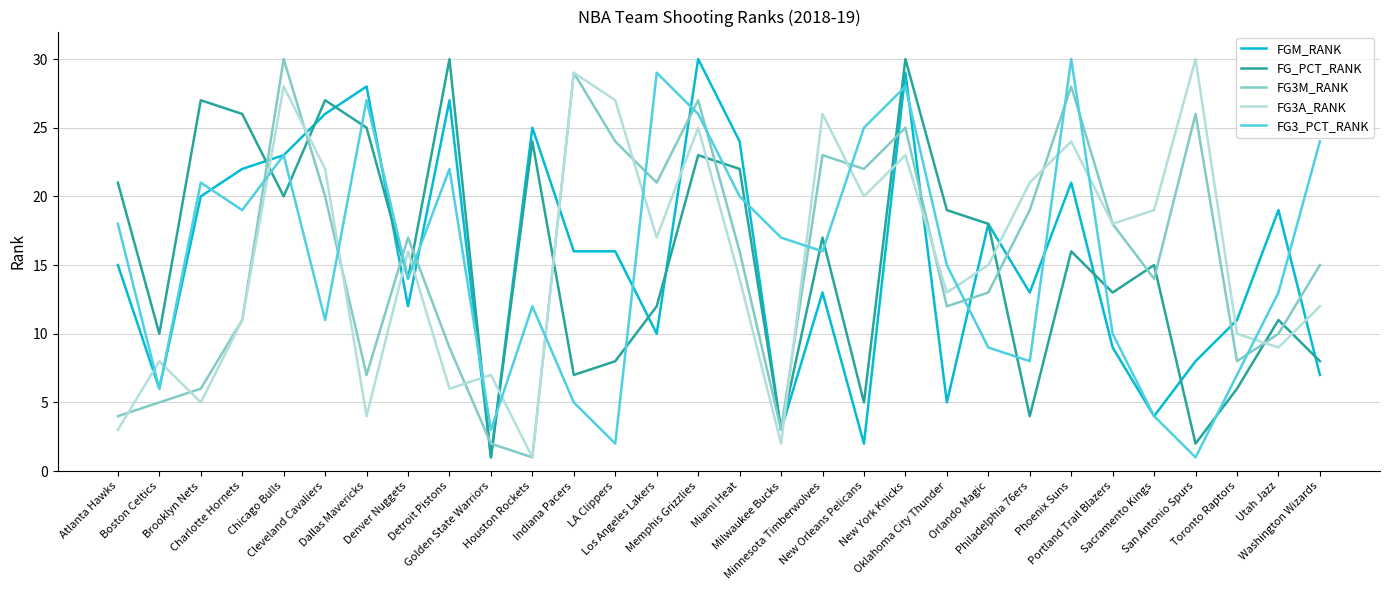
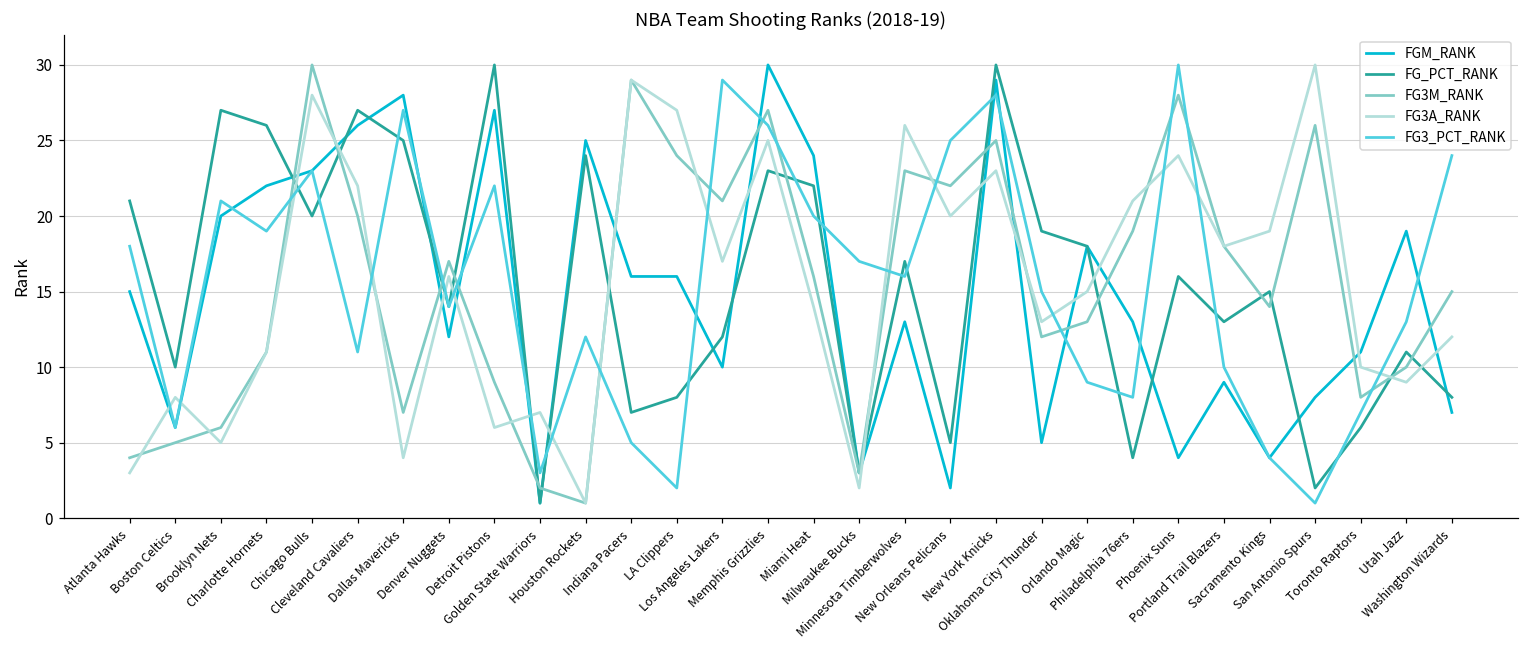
FGM_RANK, Phoenix Suns: 21 -> 4
